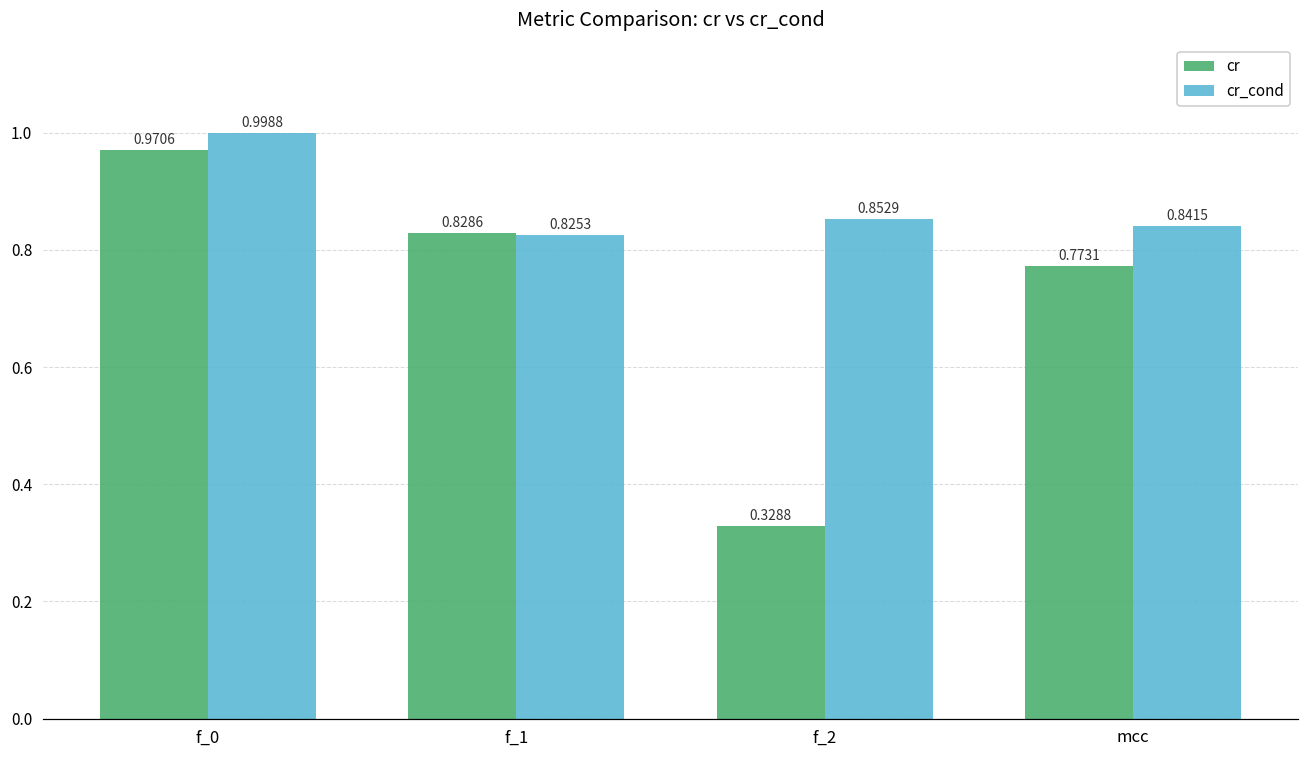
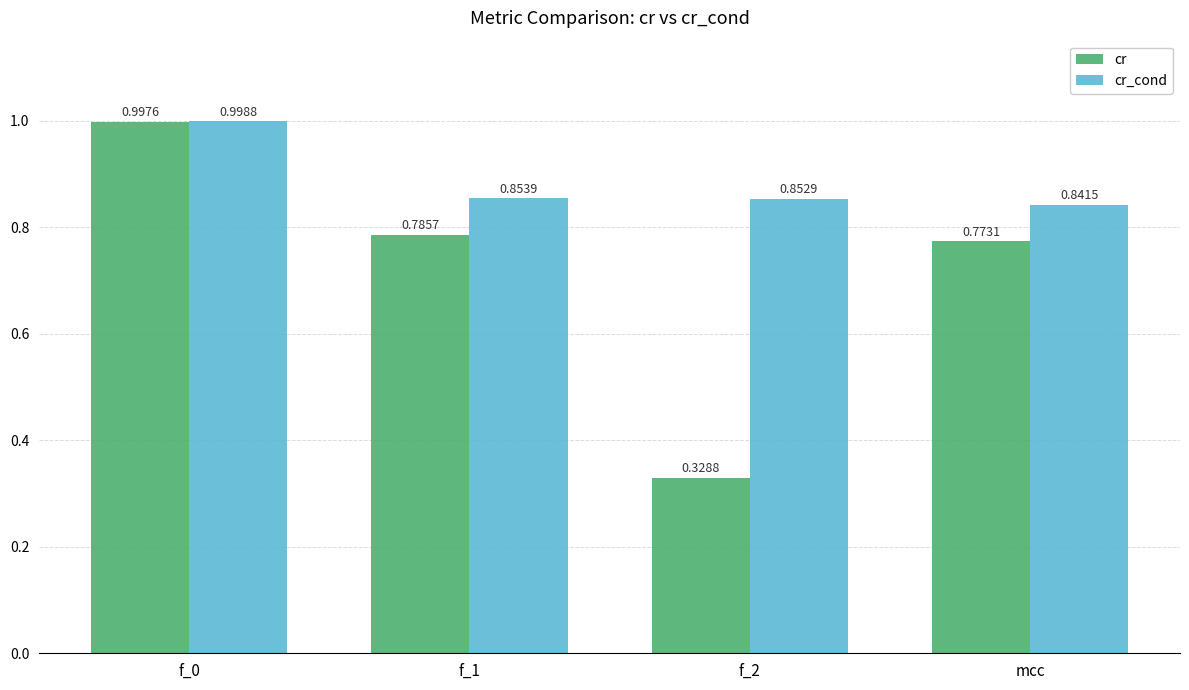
cr, f_0: 0.9706 -> 0.9976
cr, f_1: 0.8286 -> 0.7857
cr_cond, f_1: 0.8253 -> 0.8539
